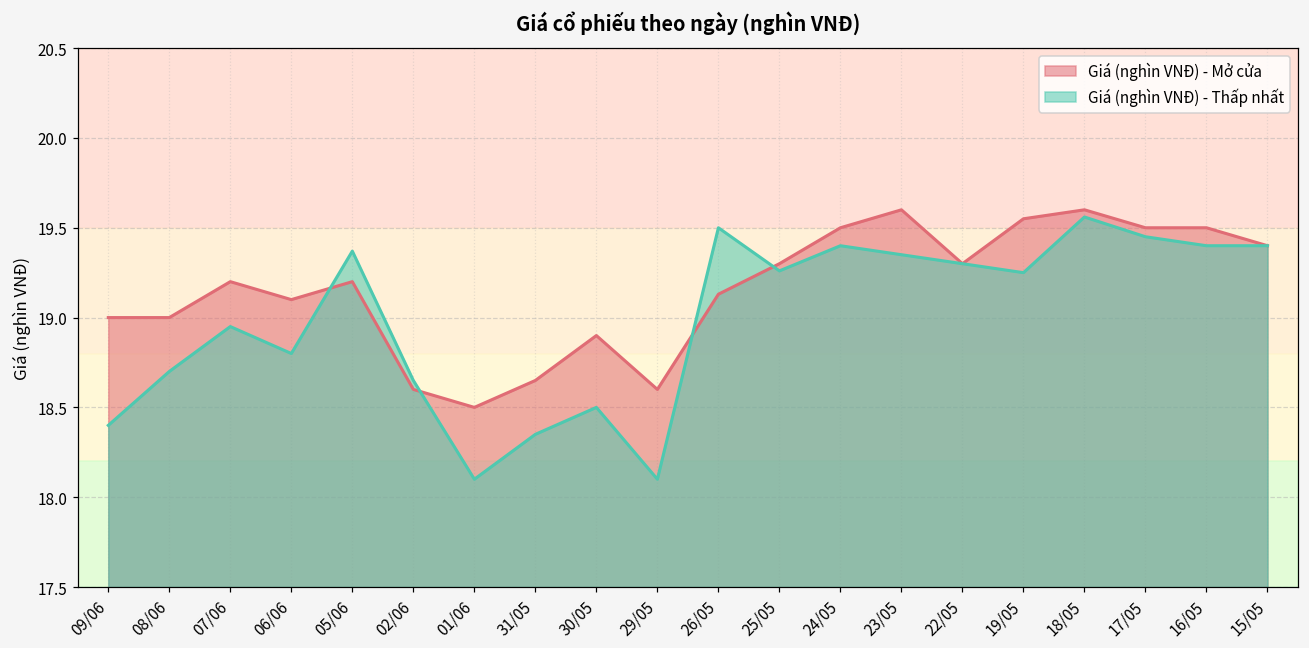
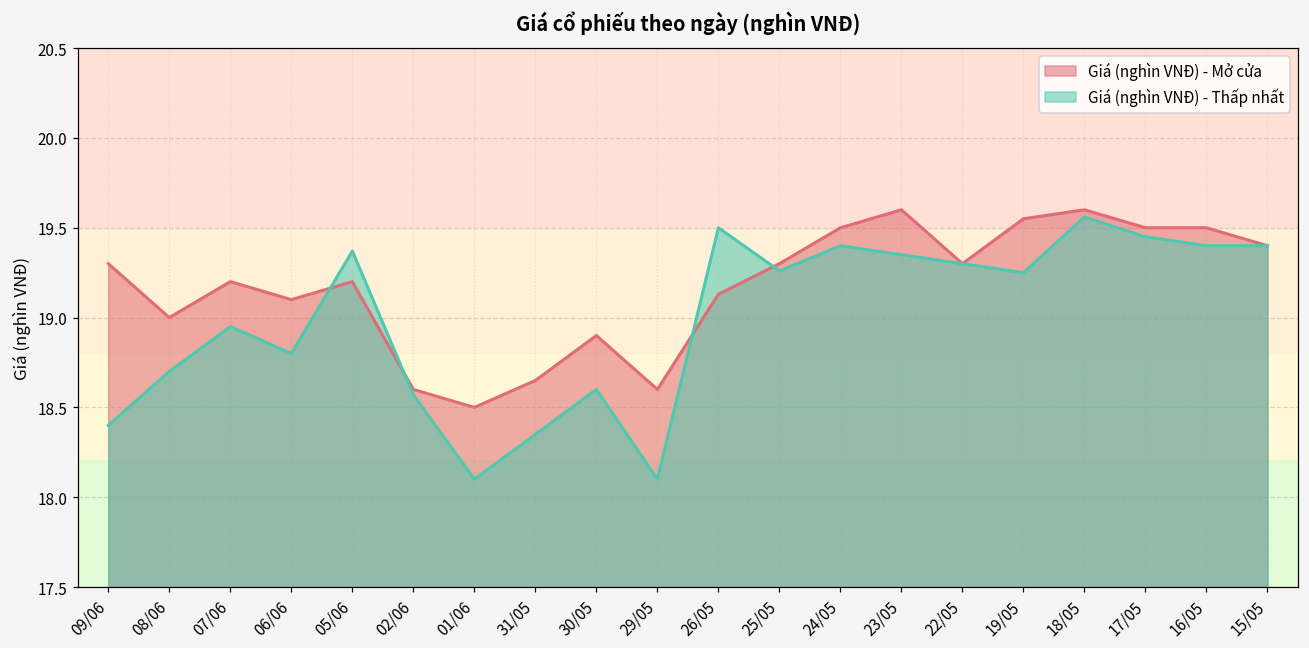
Giá (nghìn VNĐ) - Mở cửa, 09/06: 19.0 -> 19.3
Giá (nghìn VNĐ) - Thấp nhất, 02/06: 18.65 -> 18.57
Giá (nghìn VNĐ) - Thấp nhất, 30/05: 18.5 -> 18.6
